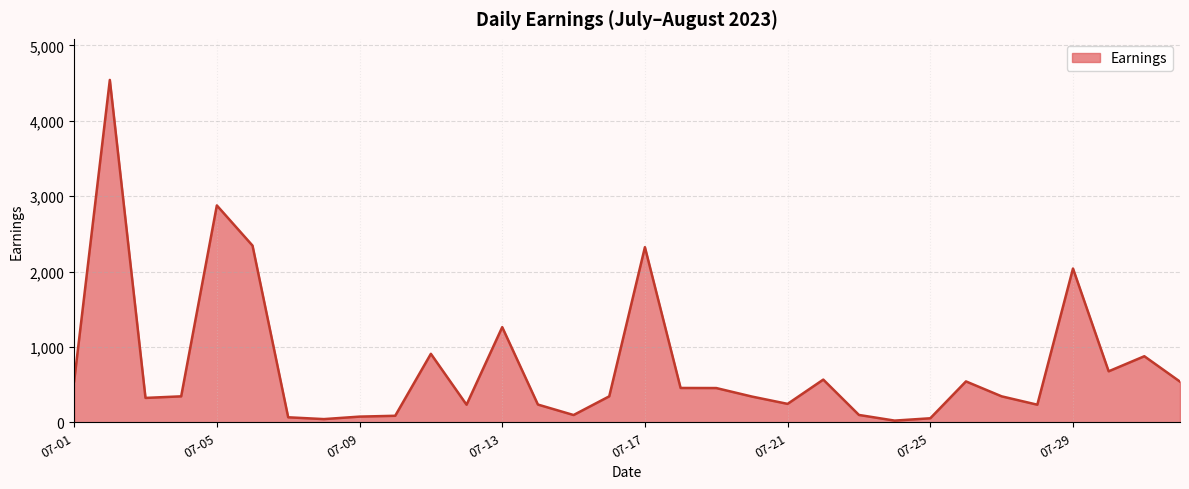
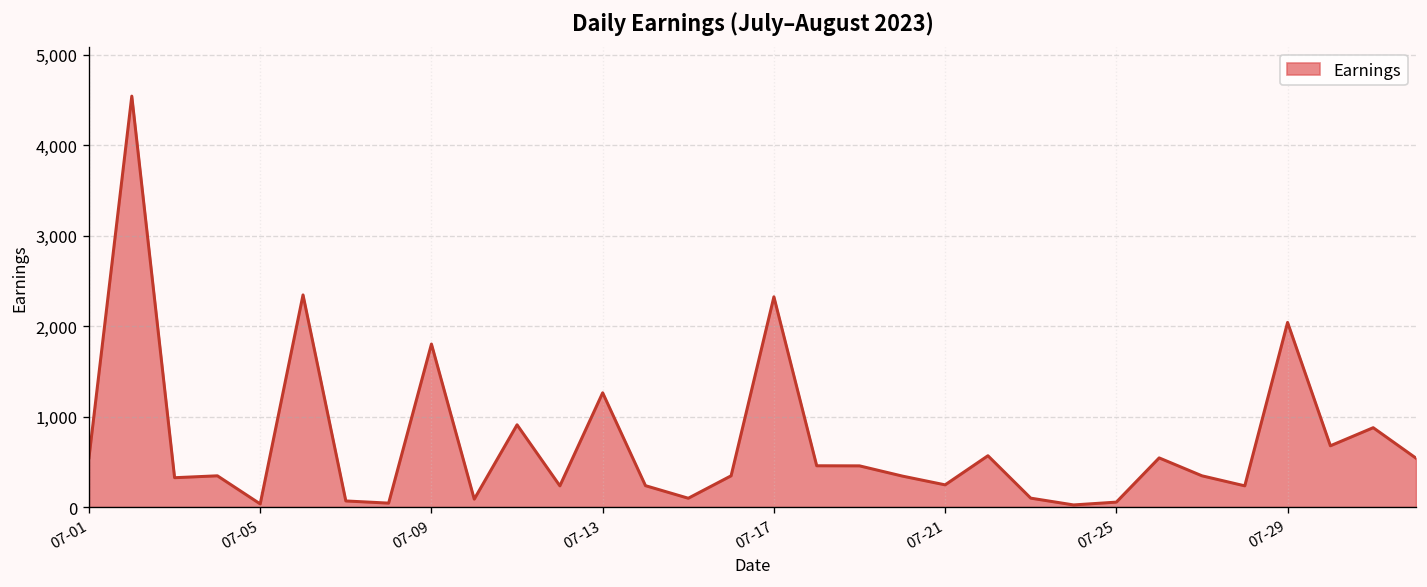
07-05: 2,900 -> 0
07-09: 100 -> 1,800
